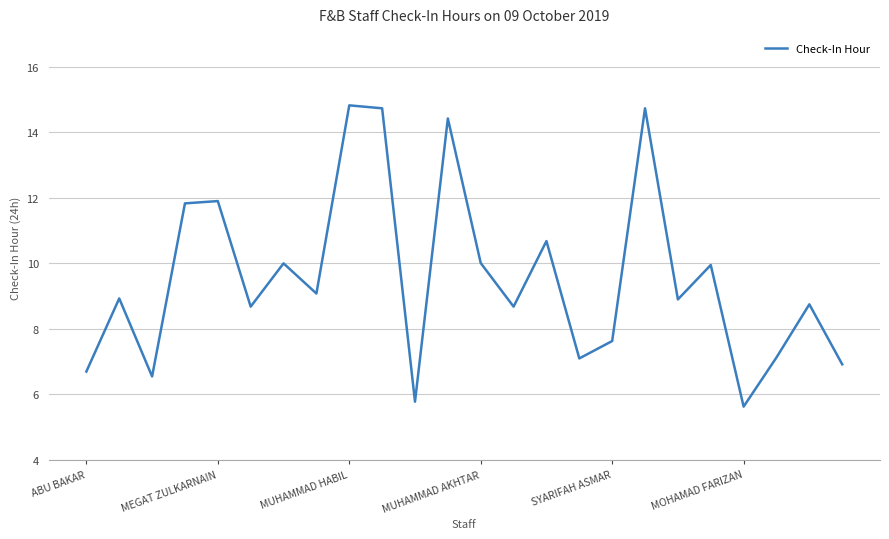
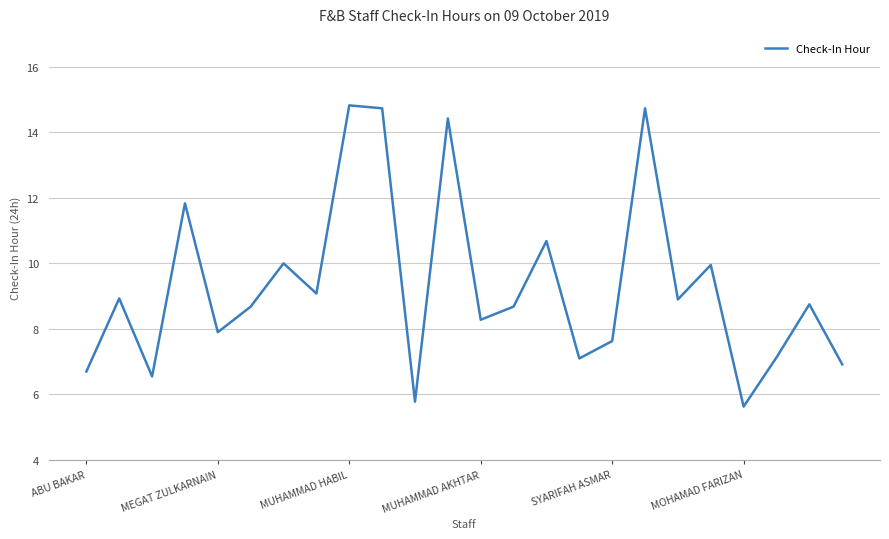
MEGAT ZULKARNAIN: 11.9 -> 7.9
MUHAMMAD AKHTAR: 10.0 -> 8.3
